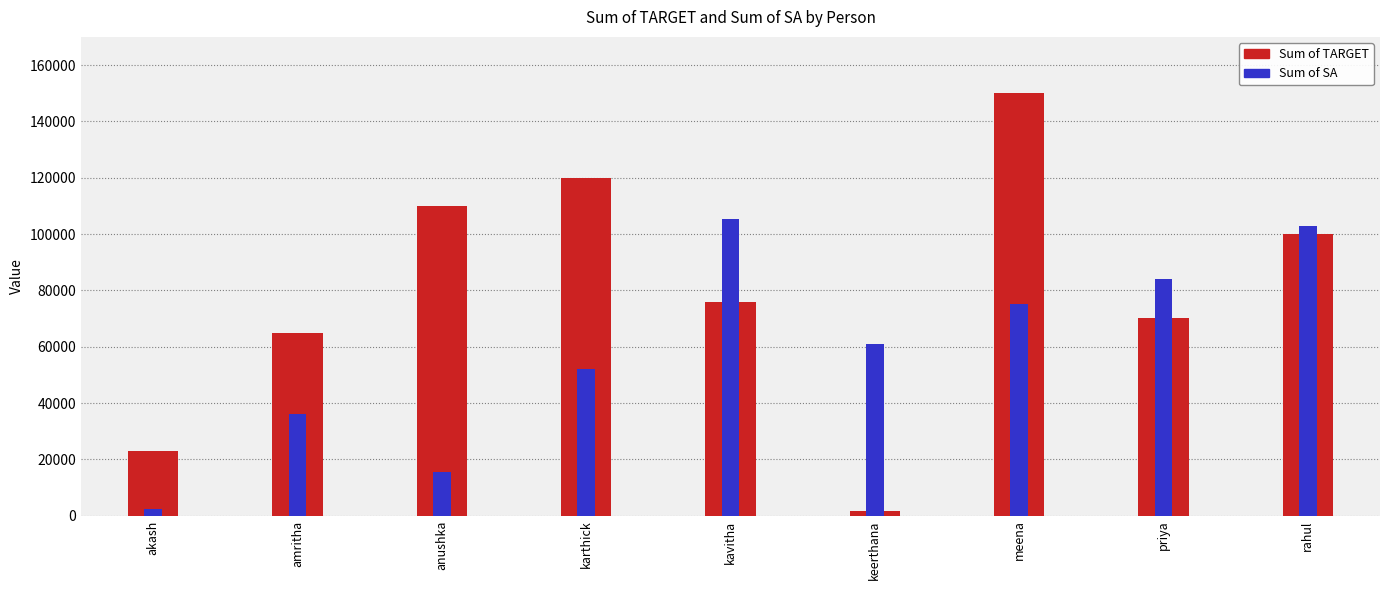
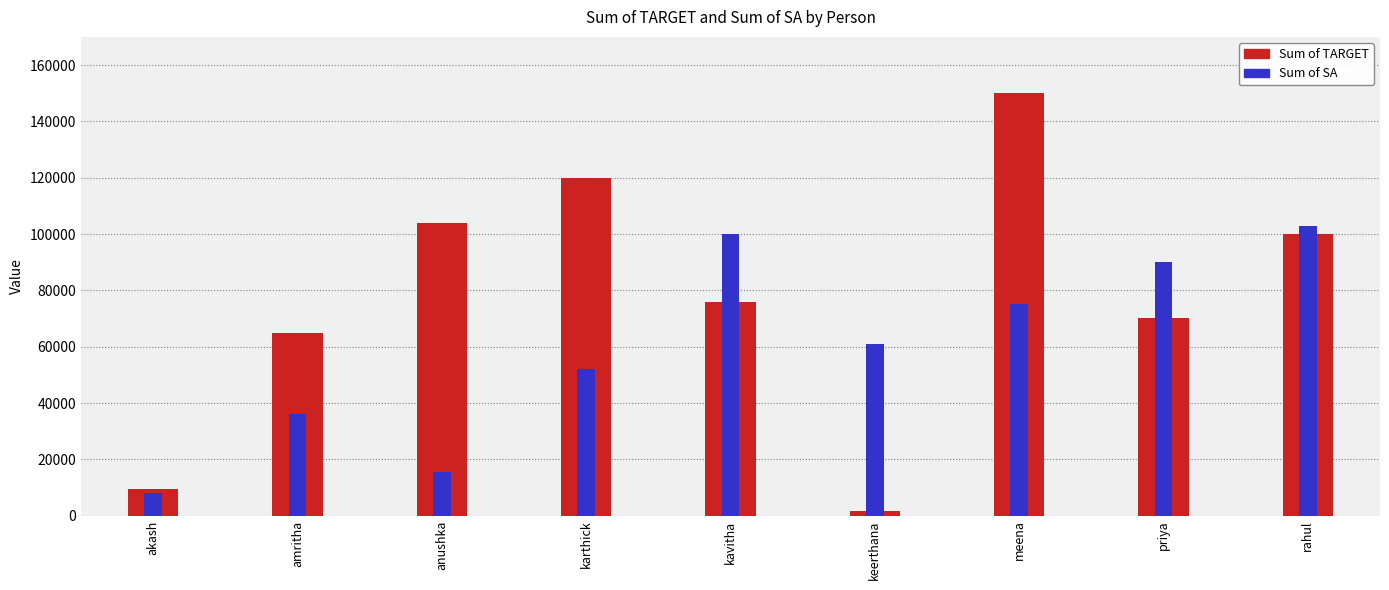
Sum of TARGET, akash: 23000 -> 9000
Sum of SA, akash: 2000 -> 8000
Sum of TARGET, anushka: 110000 -> 104000
Sum of SA, kavitha: 105000 -> 100000
Sum of SA, priya: 84000 -> 90000
